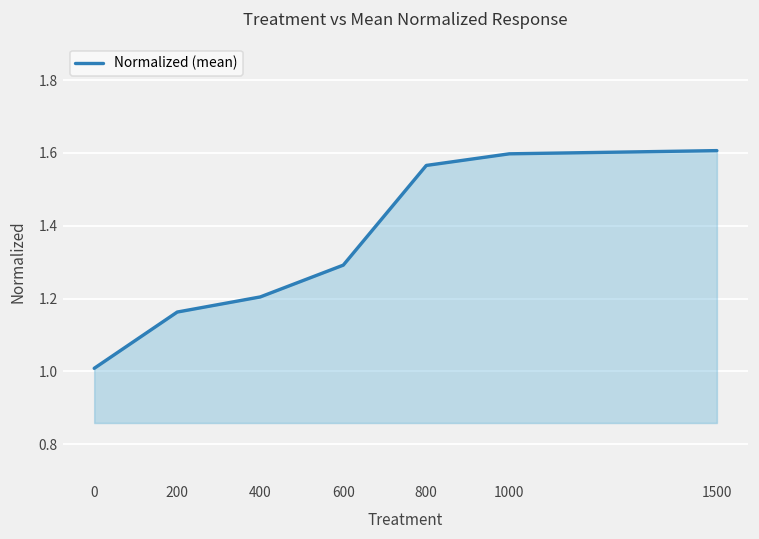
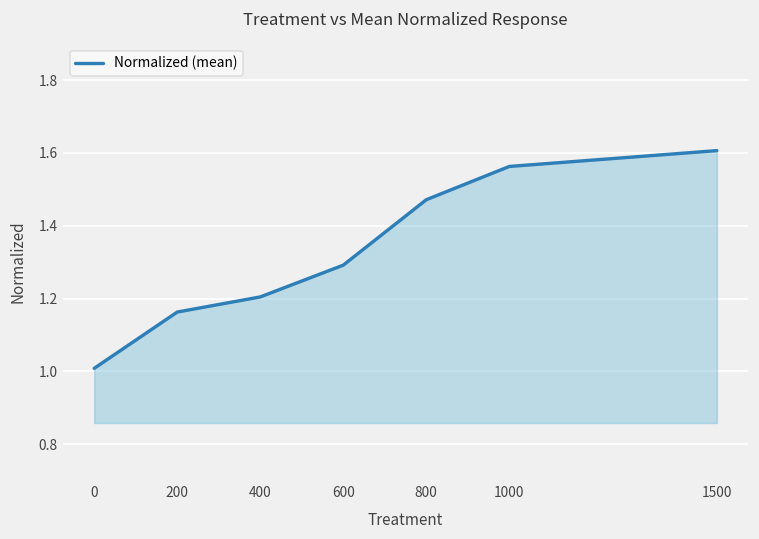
800: 1.57 -> 1.47
1000: 1.60 -> 1.56
